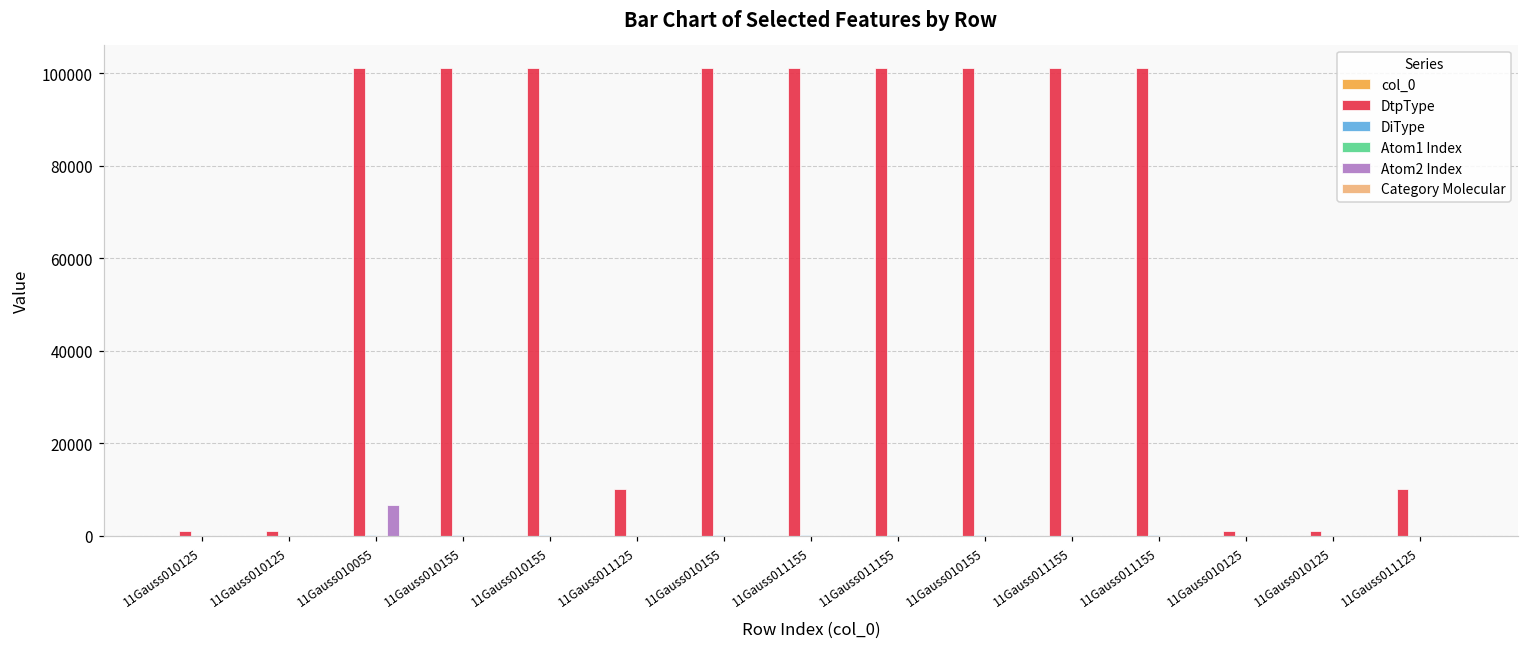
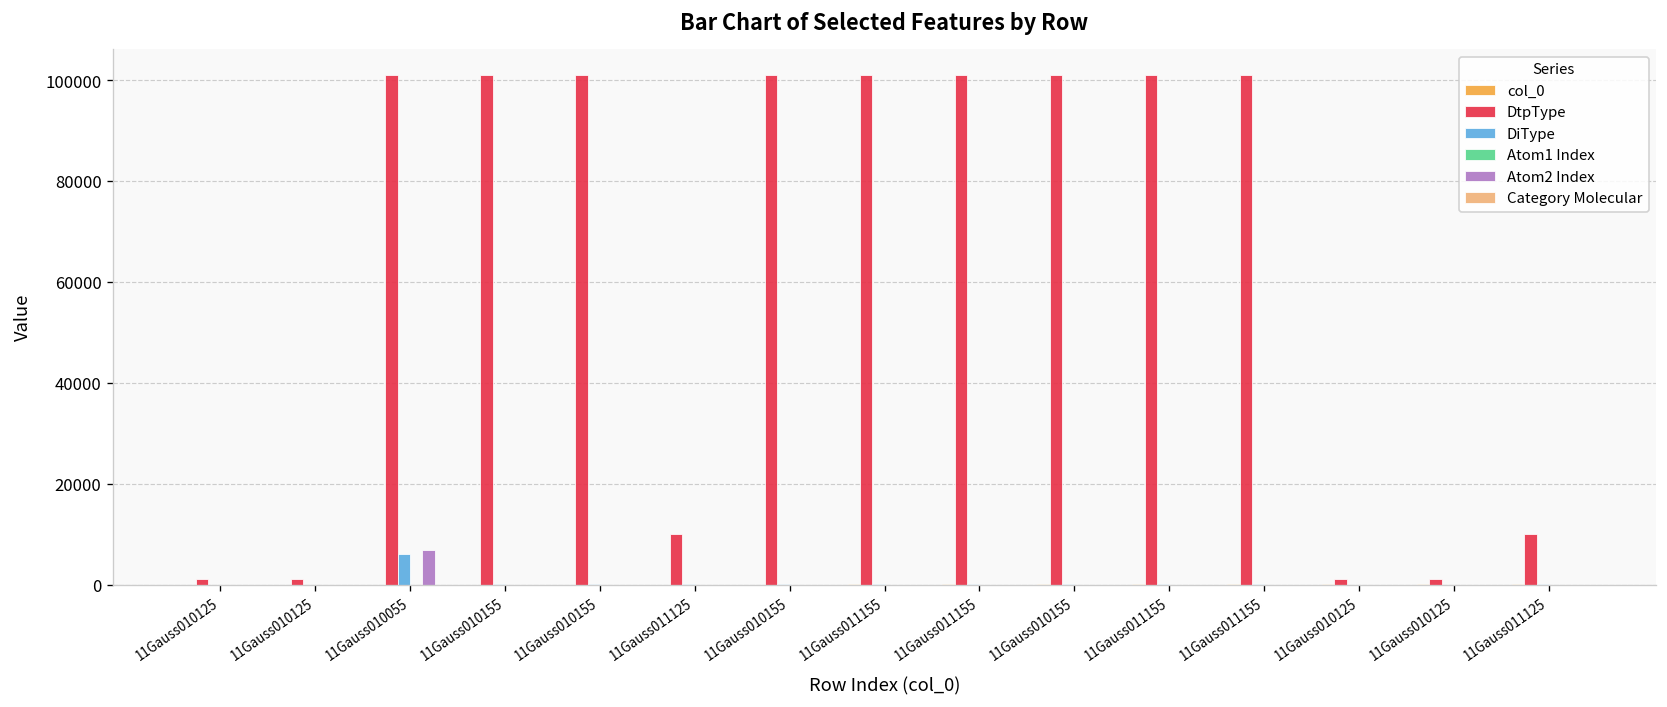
DiType, 11Gauss010055: 0 -> 6000
